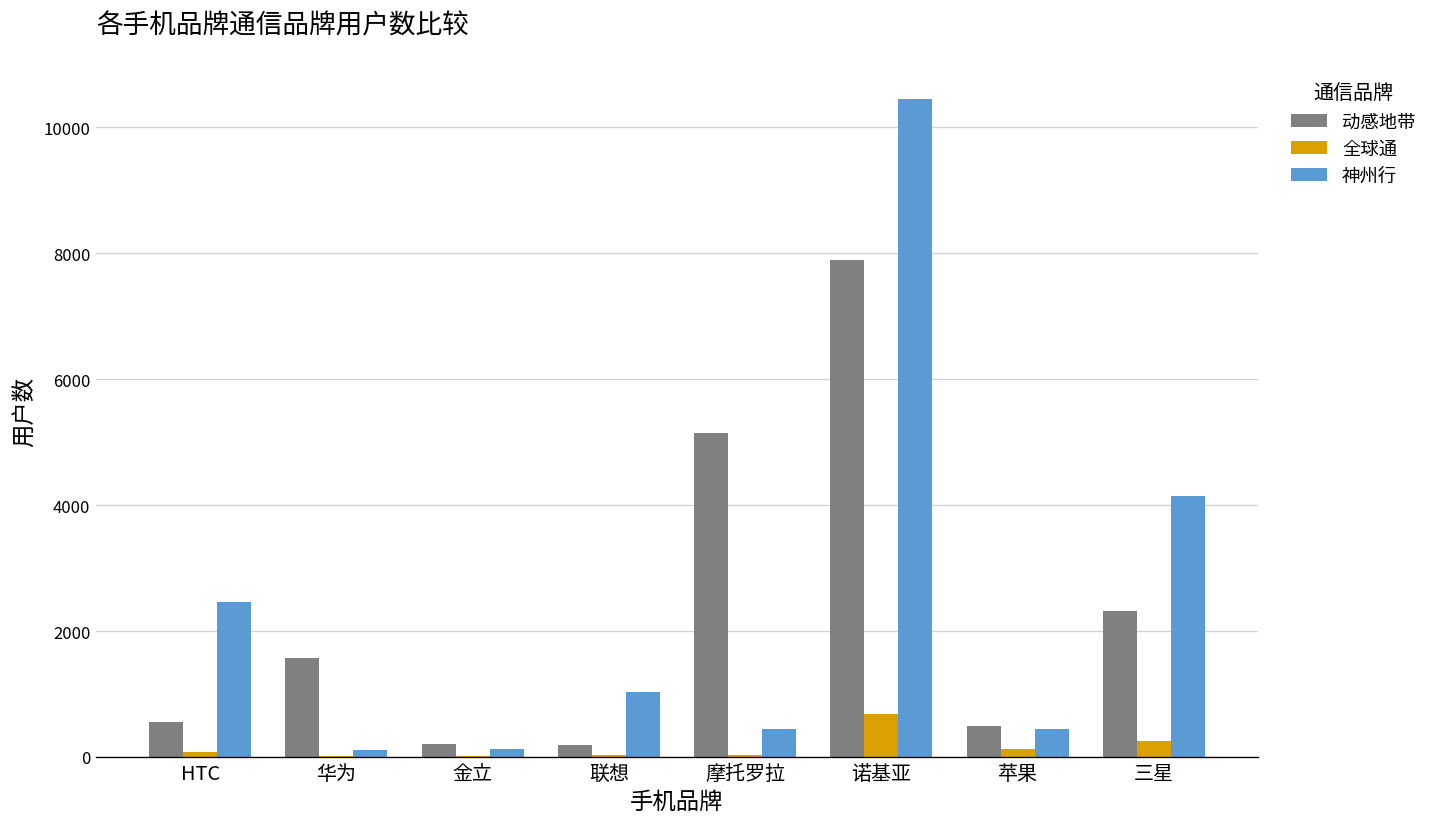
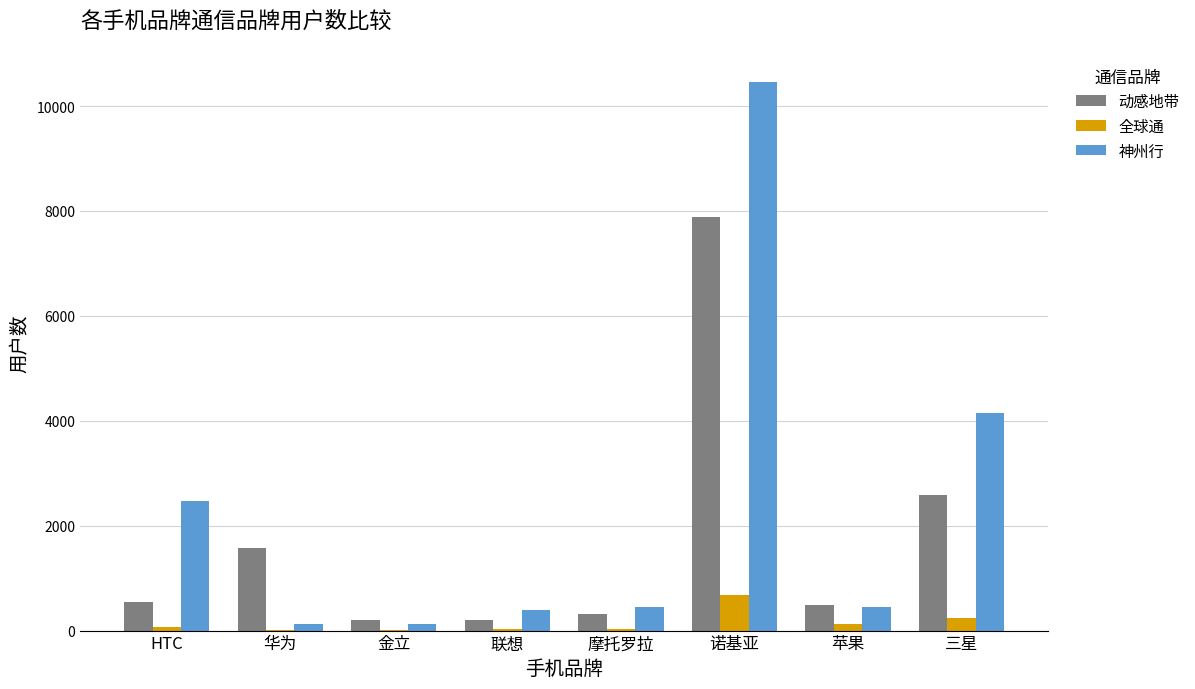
神州行, 联想: 1000 -> 400
动感地带, 摩托罗拉: 5100 -> 300
动感地带, 三星: 2300 -> 2600
